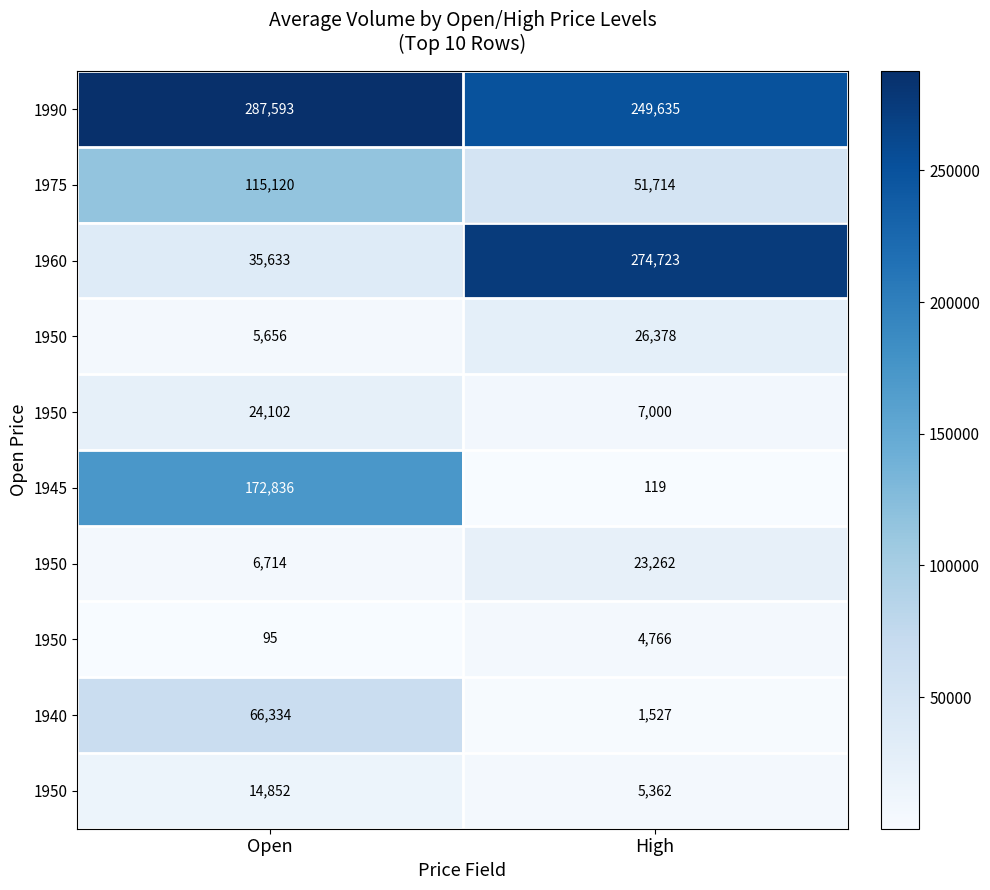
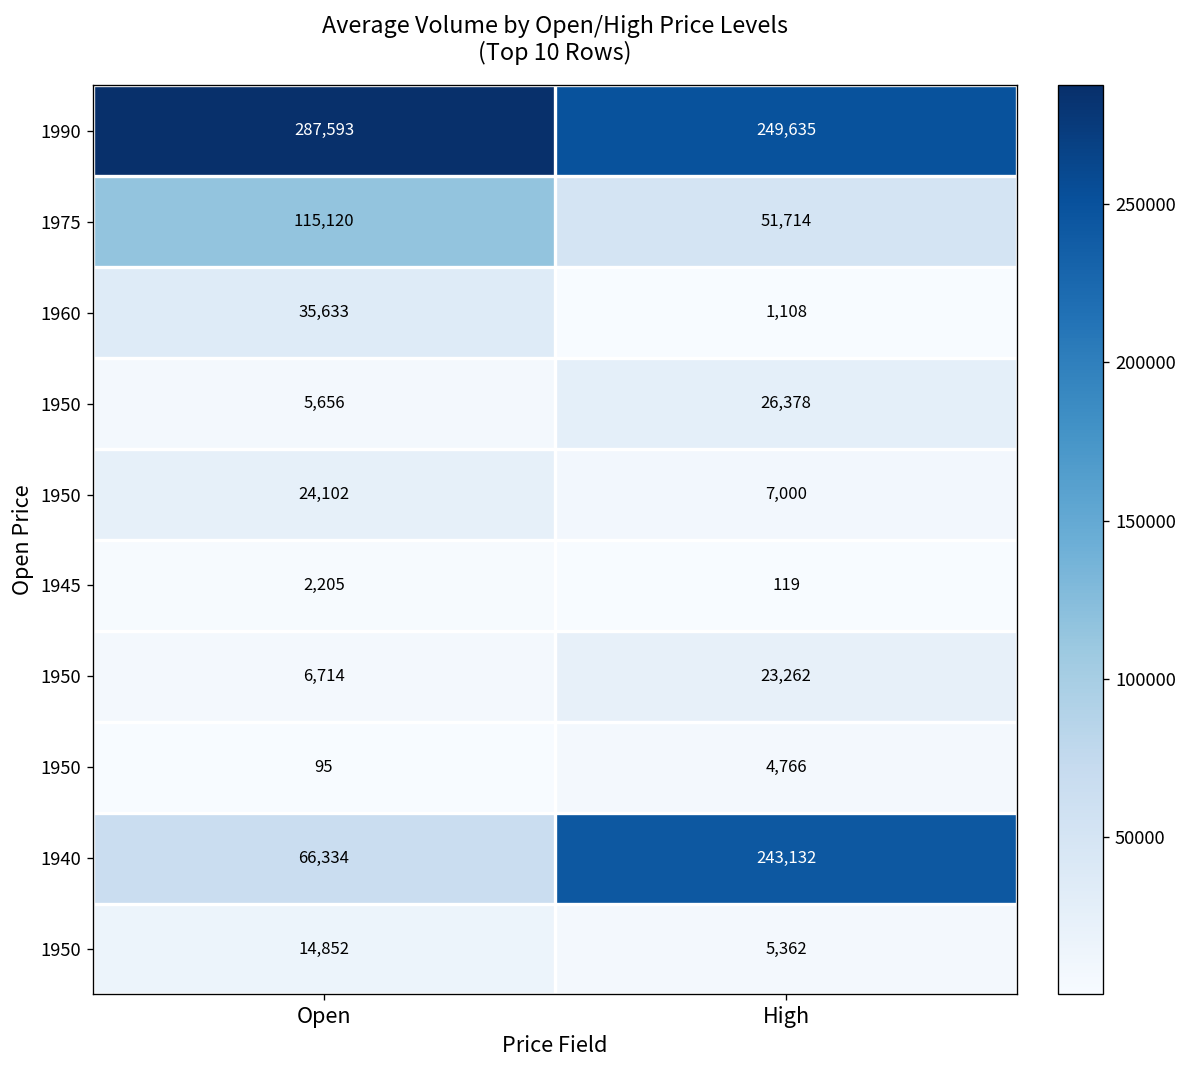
1960, High: 274,723 -> 1,108
1945, Open: 172,836 -> 2,205
1940, High: 1,527 -> 243,132
